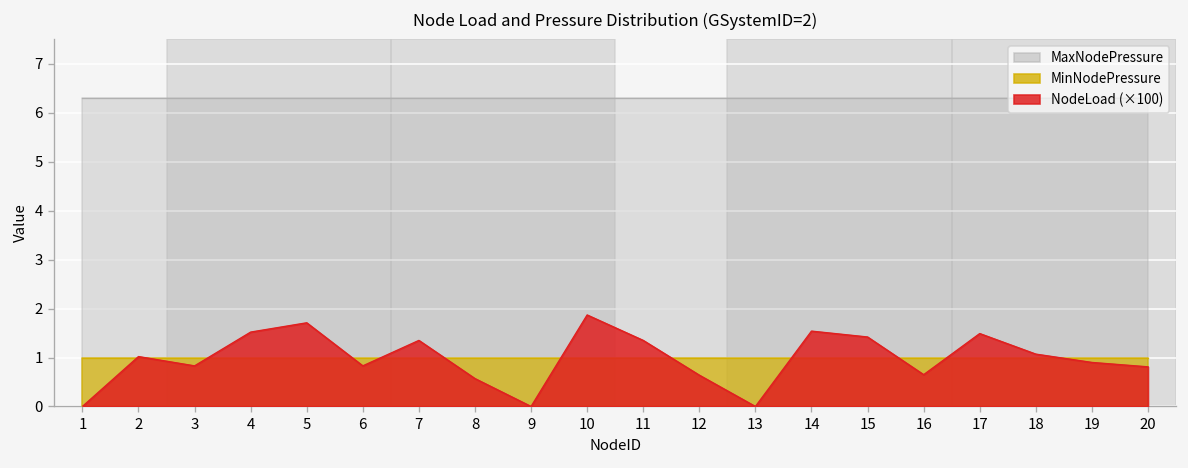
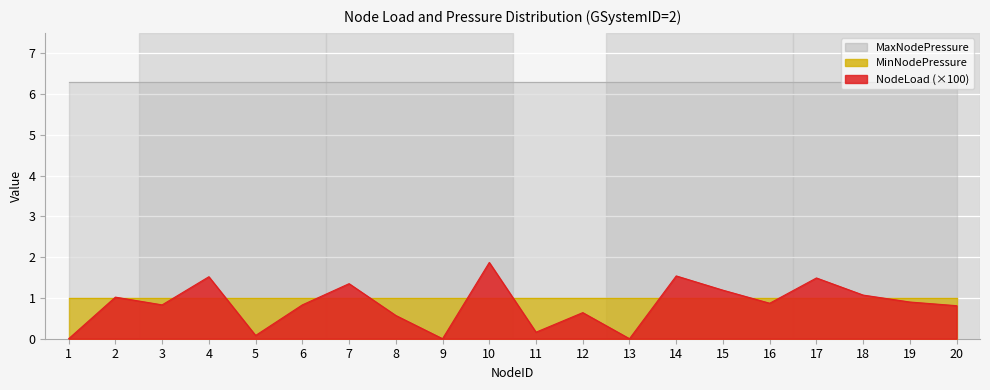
NodeLoad (×100), 5: 1.7 -> 0.1
NodeLoad (×100), 11: 1.4 -> 0.2
NodeLoad (×100), 15: 1.4 -> 1.2
NodeLoad (×100), 16: 0.7 -> 0.9
